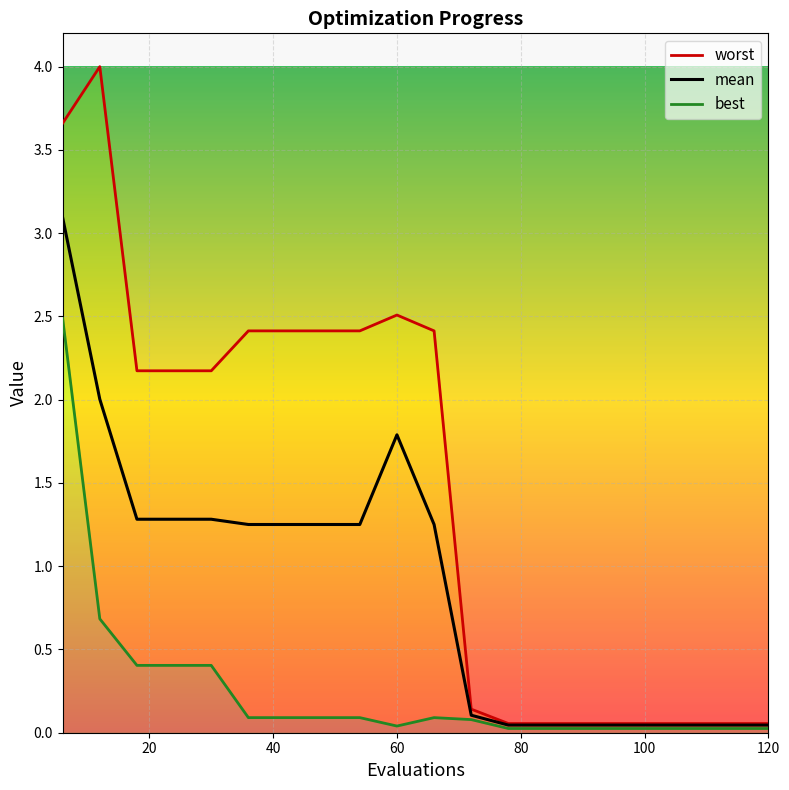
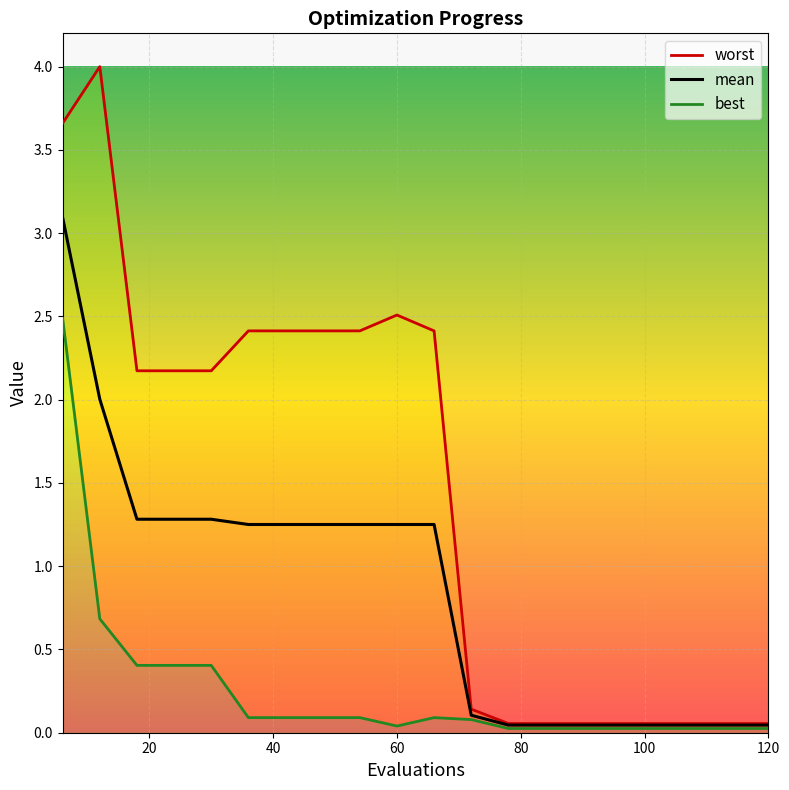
mean, 60: 1.79 -> 1.25
